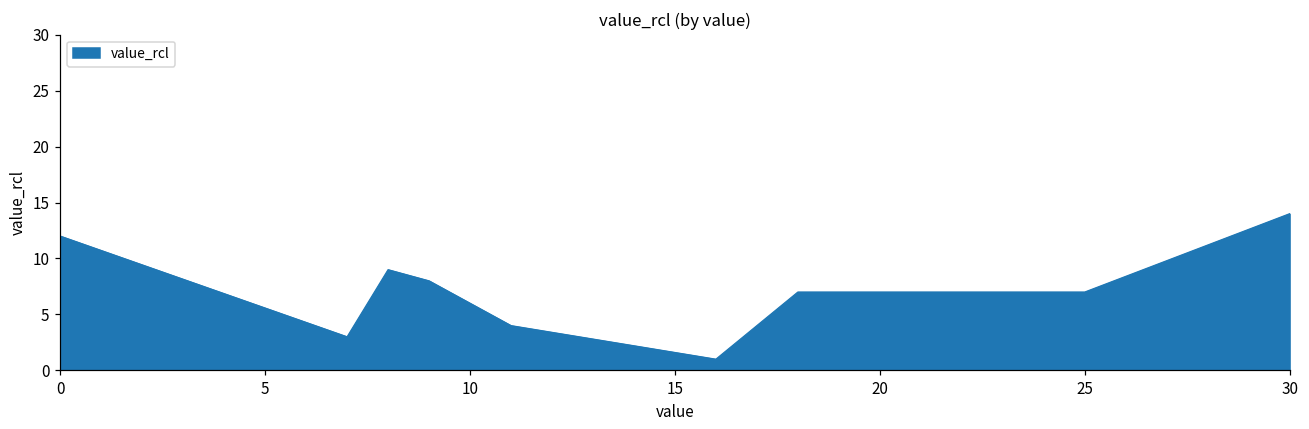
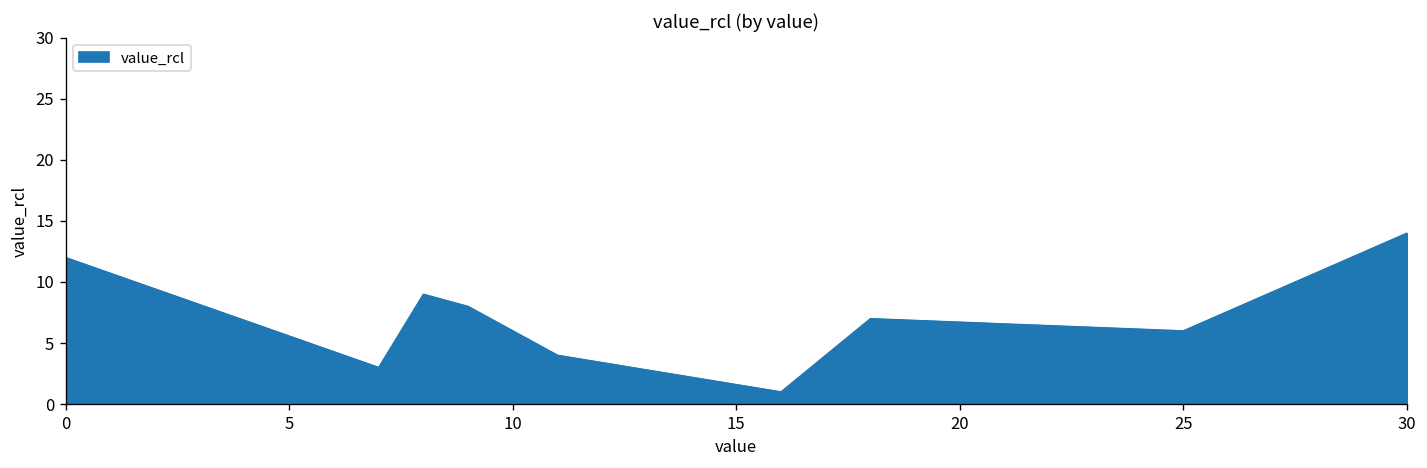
25: 7 -> 6
